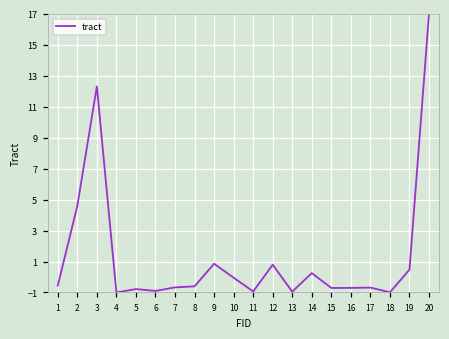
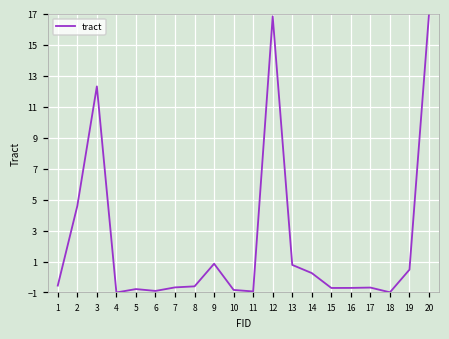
10: 0.0 -> -0.8
12: 0.8 -> 16.9
13: -0.9 -> 0.8
